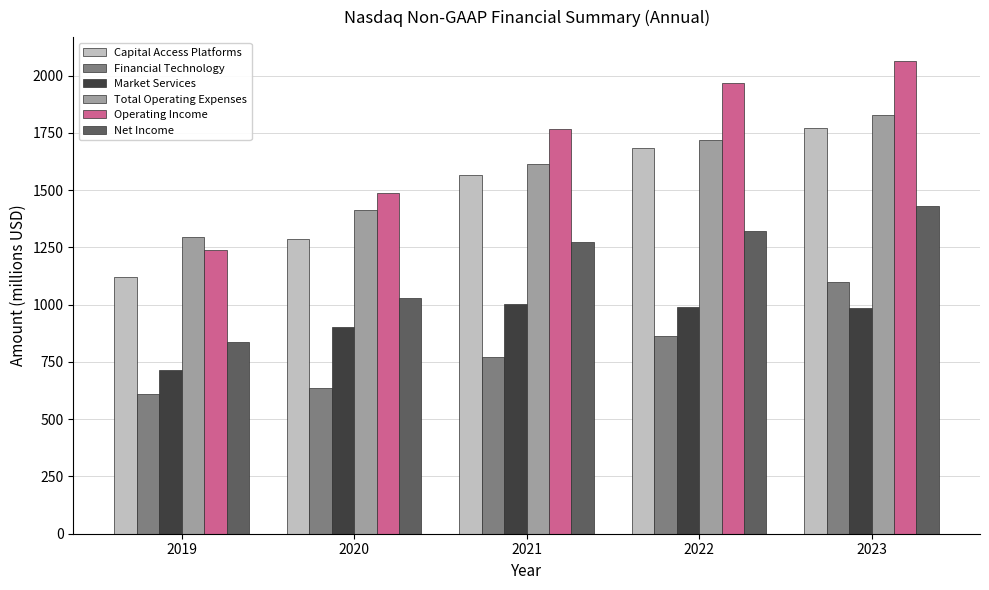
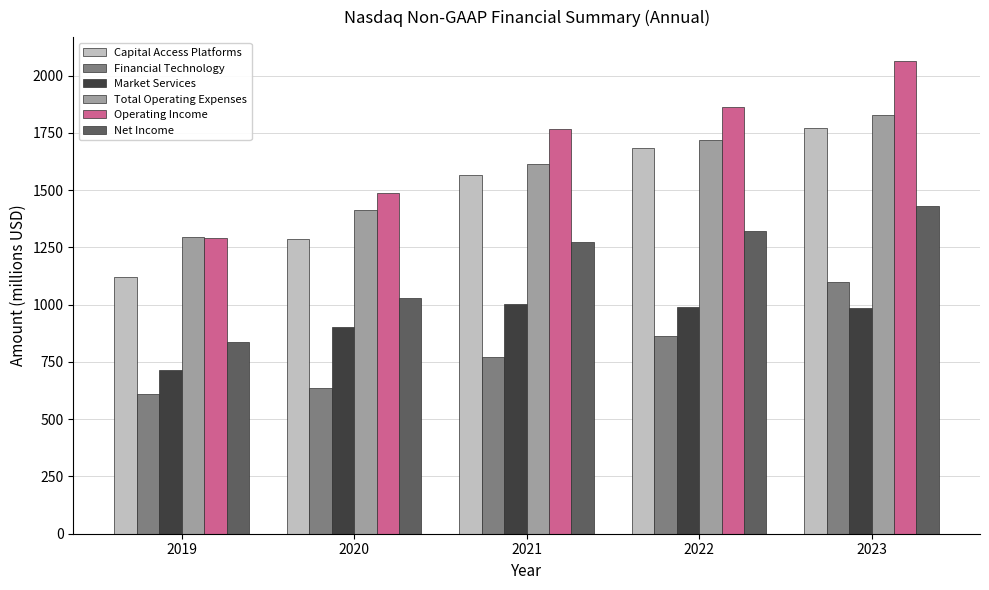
Operating Income, 2019: 1240 -> 1290
Operating Income, 2022: 1970 -> 1860
